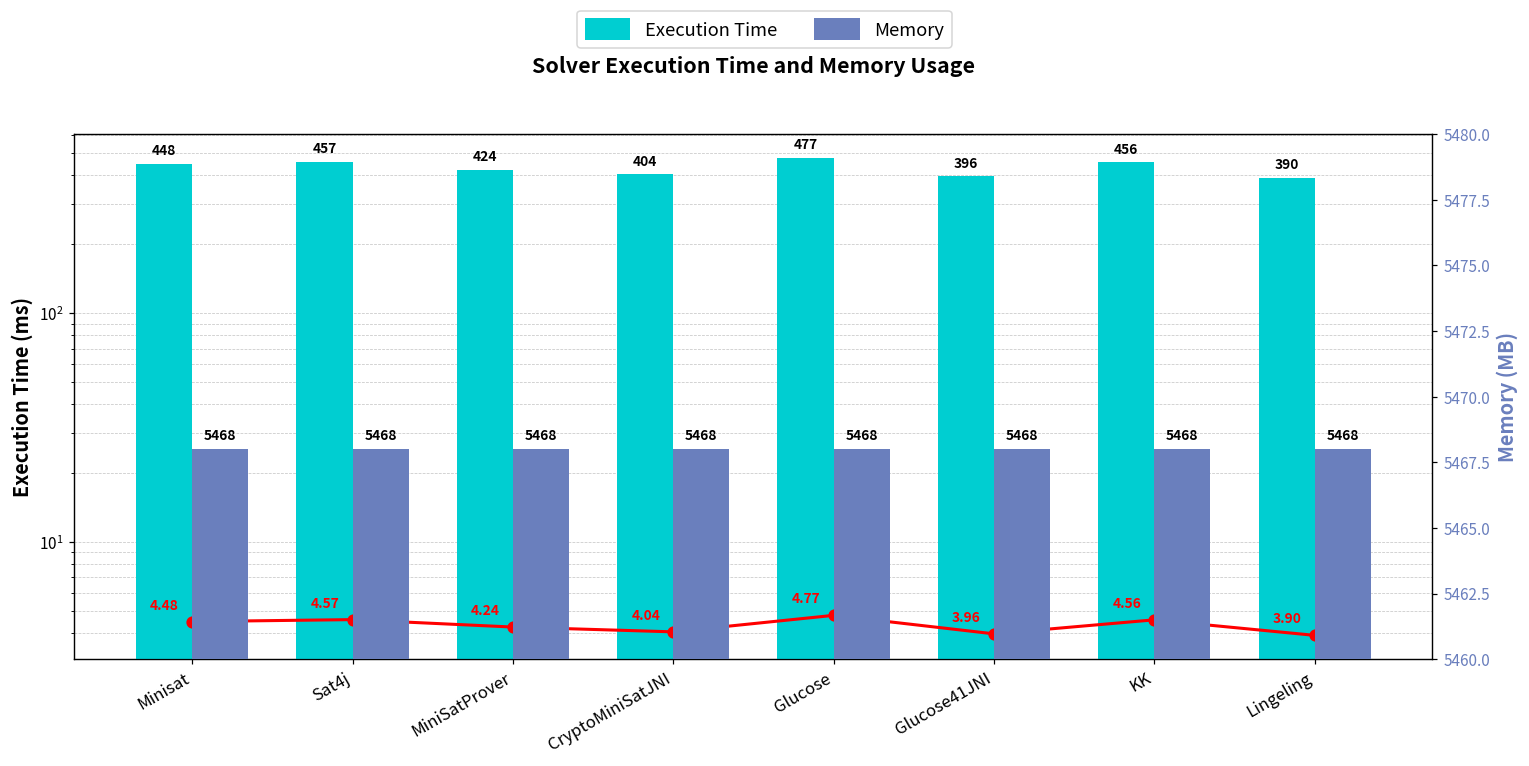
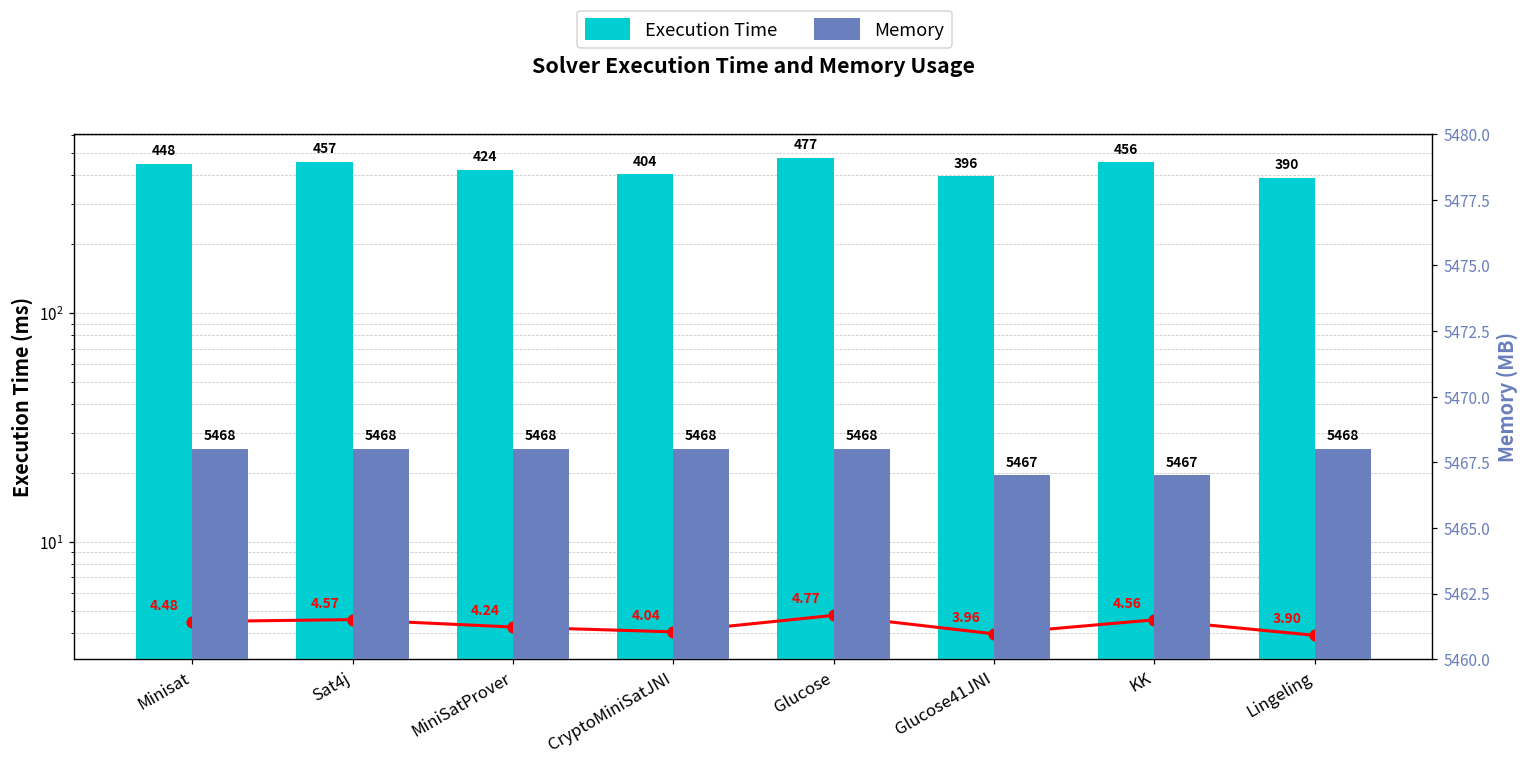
Memory, Glucose41JNI: 5468 -> 5467
Memory, KK: 5468 -> 5467
